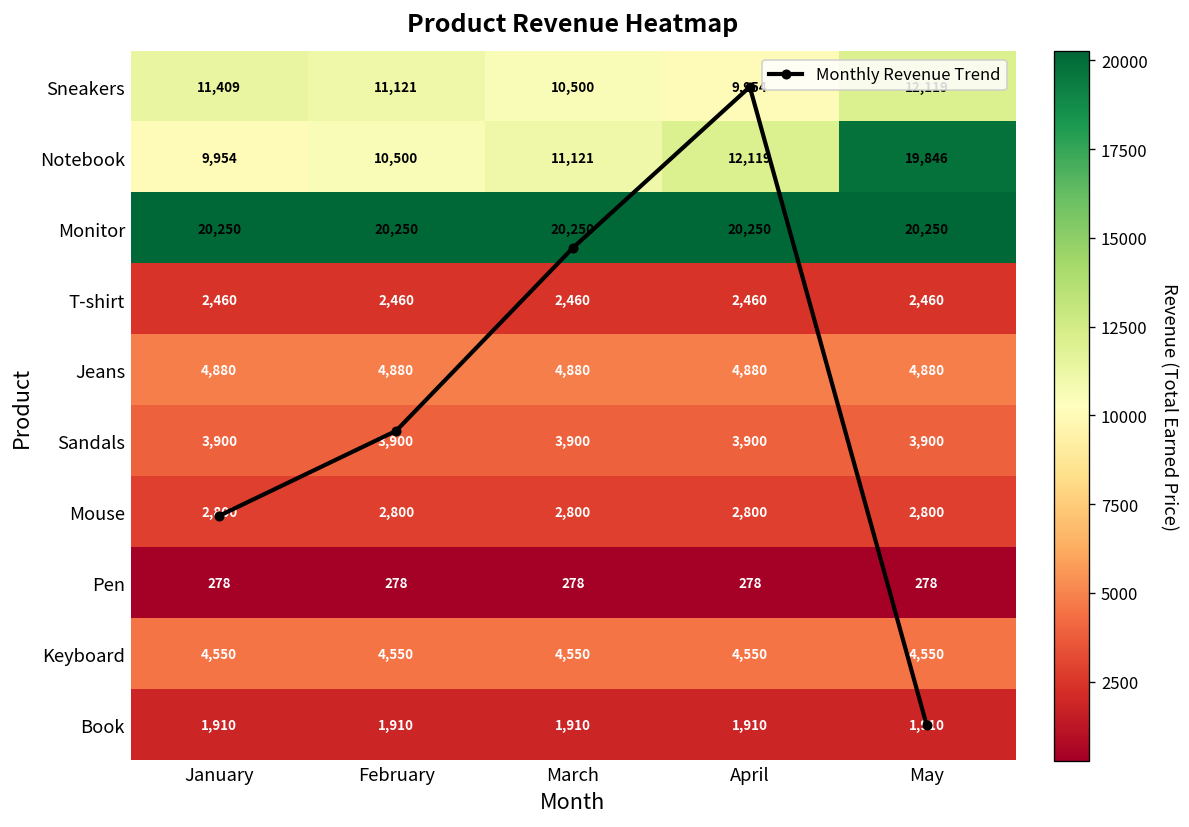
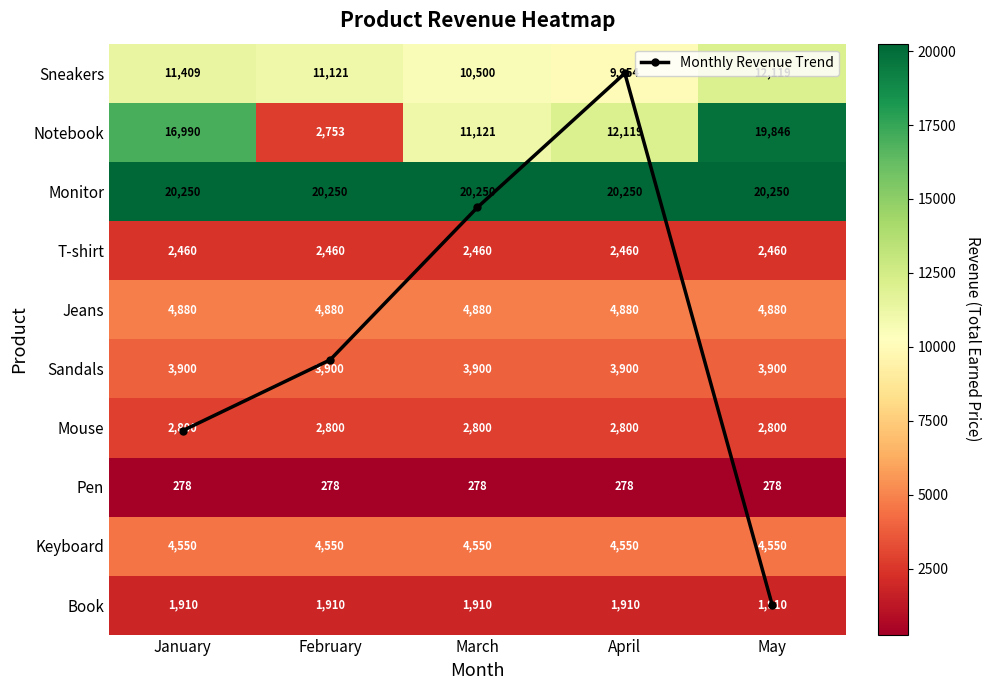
Notebook, January: 9,954 -> 16,990
Notebook, February: 10,500 -> 2,753
